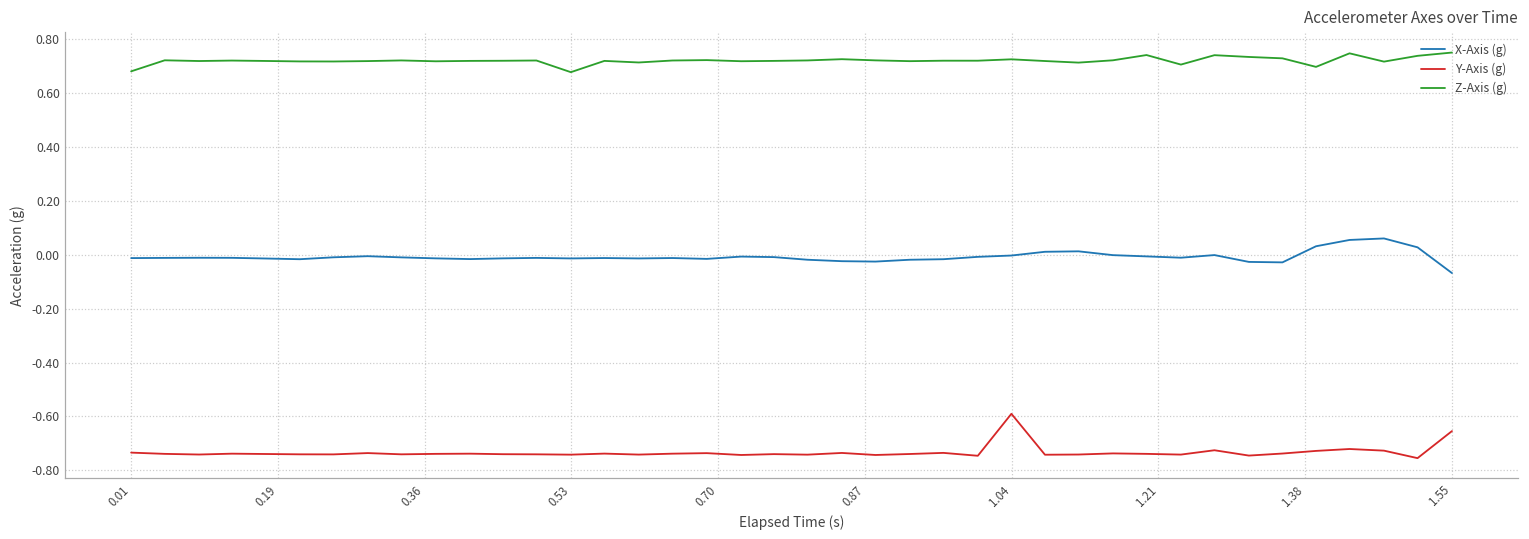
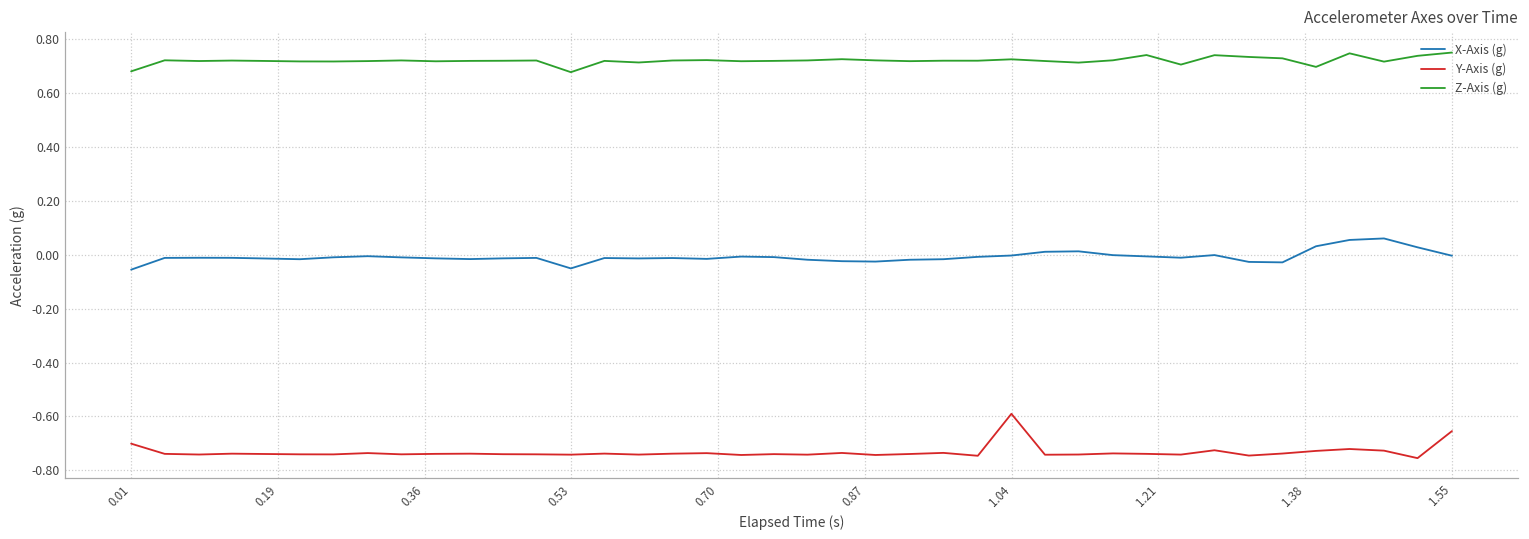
X-Axis (g), 0.01: -0.01 -> -0.06
Y-Axis (g), 0.01: -0.73 -> -0.70
X-Axis (g), 0.53: -0.01 -> -0.05
X-Axis (g), 1.55: -0.07 -> 0.00
